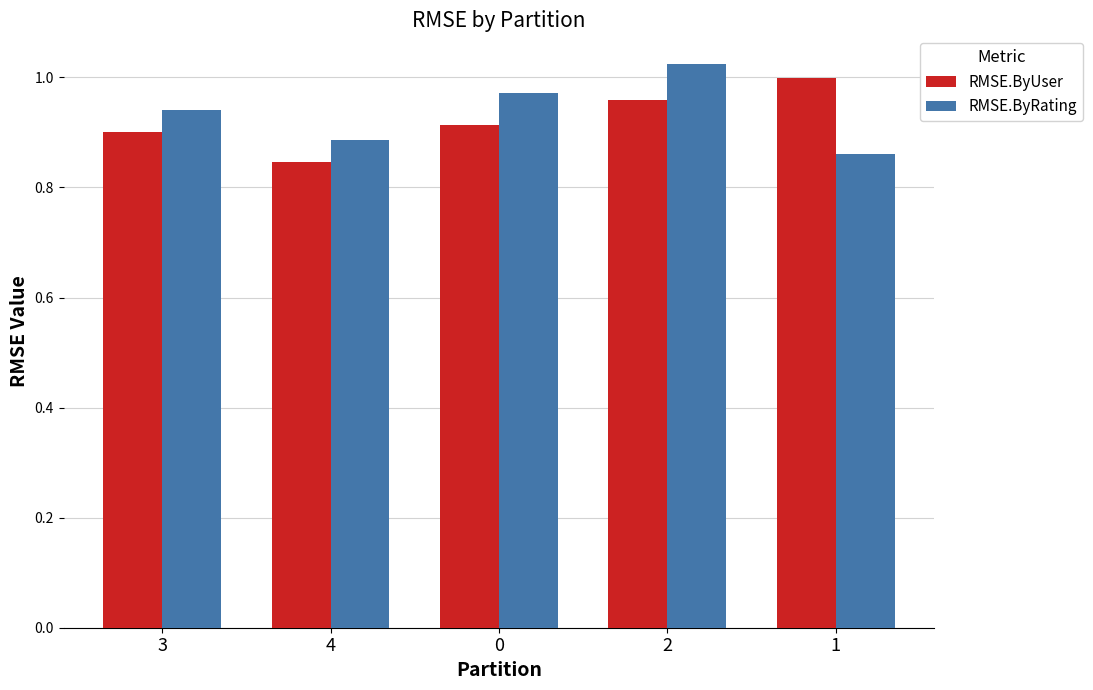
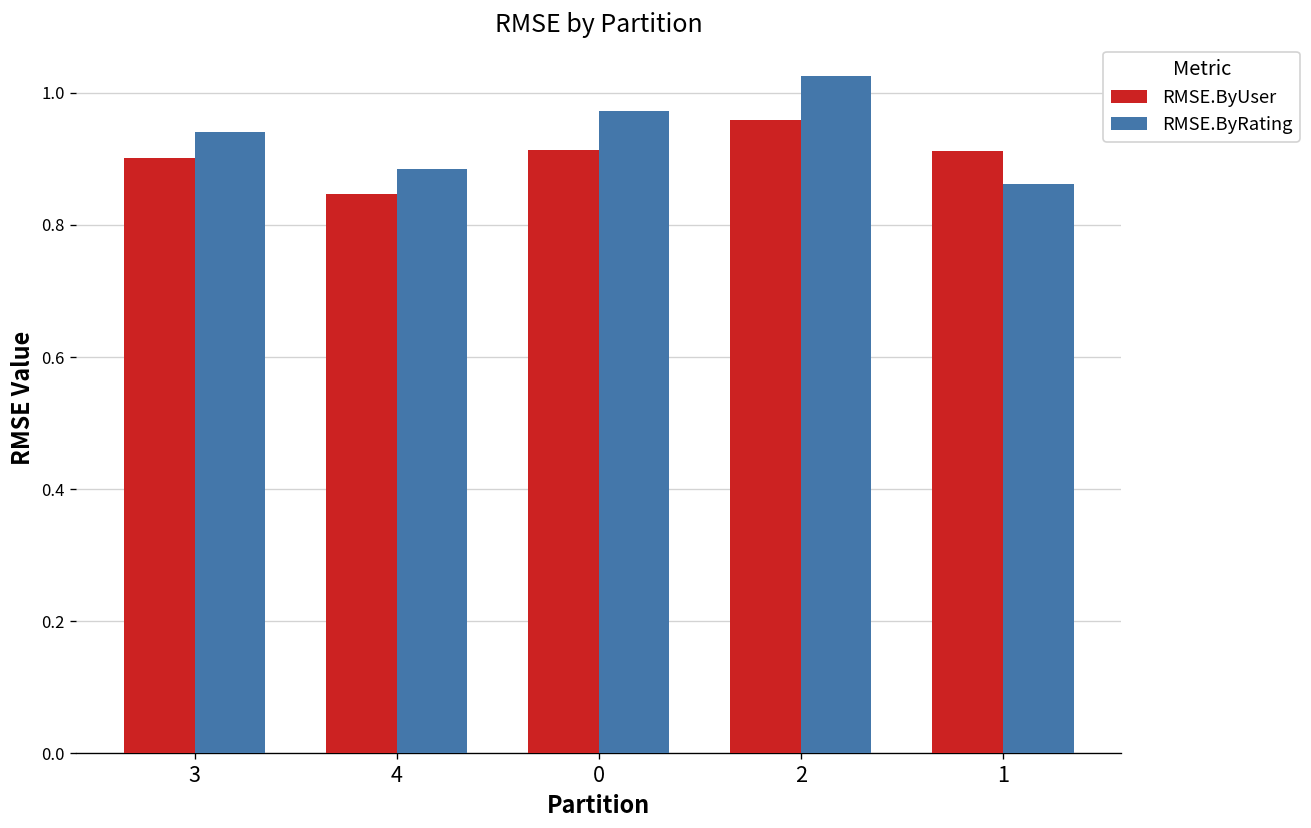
RMSE.ByUser, 1: 1.00 -> 0.91
